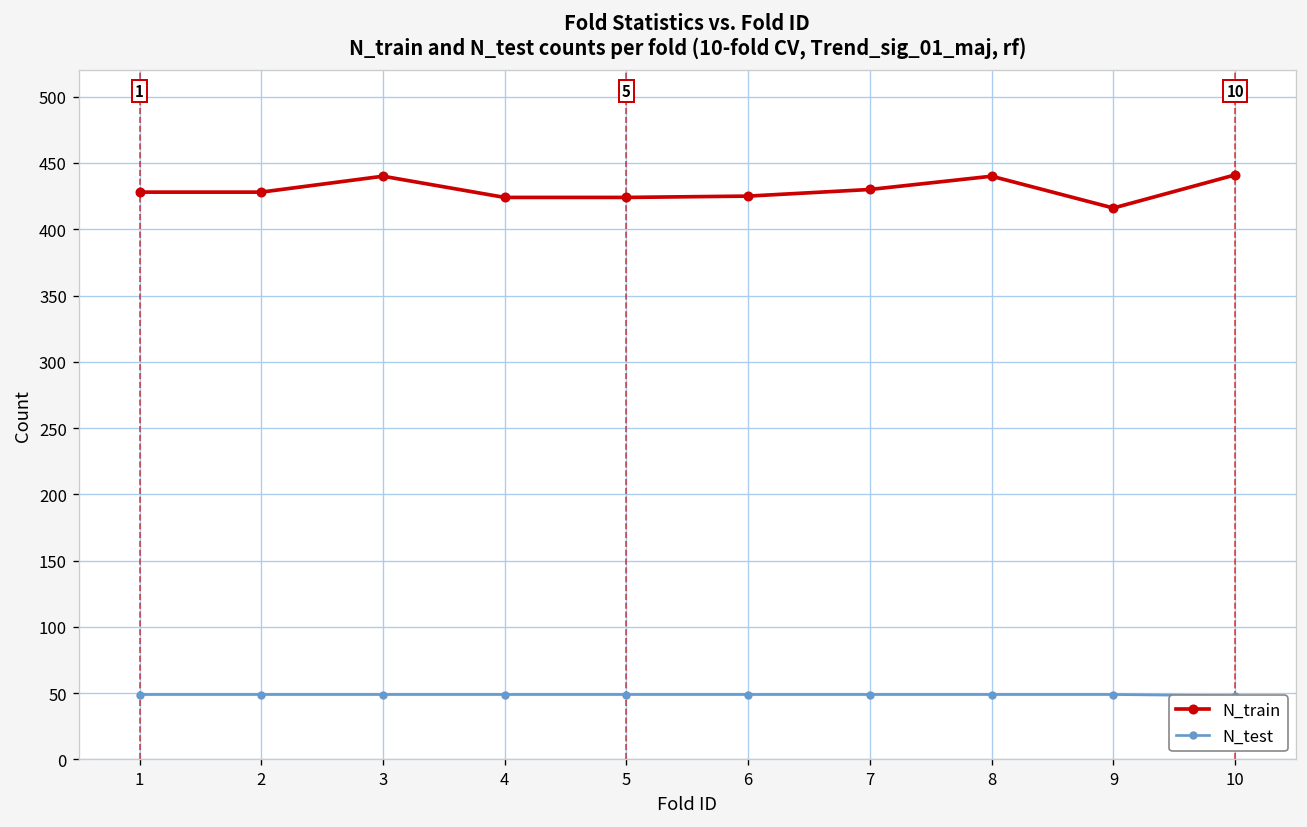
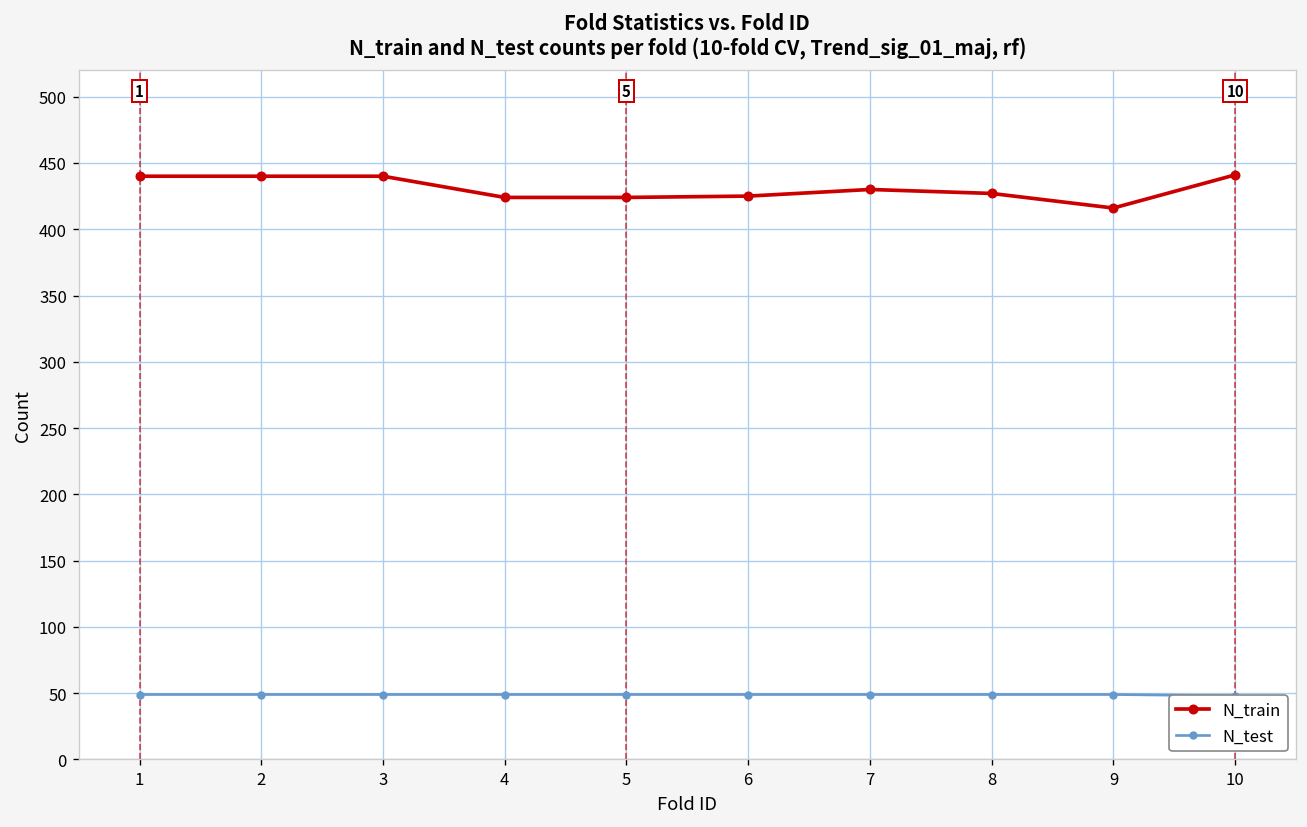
N_train, 1: 428 -> 440
N_train, 2: 428 -> 440
N_train, 8: 440 -> 427
